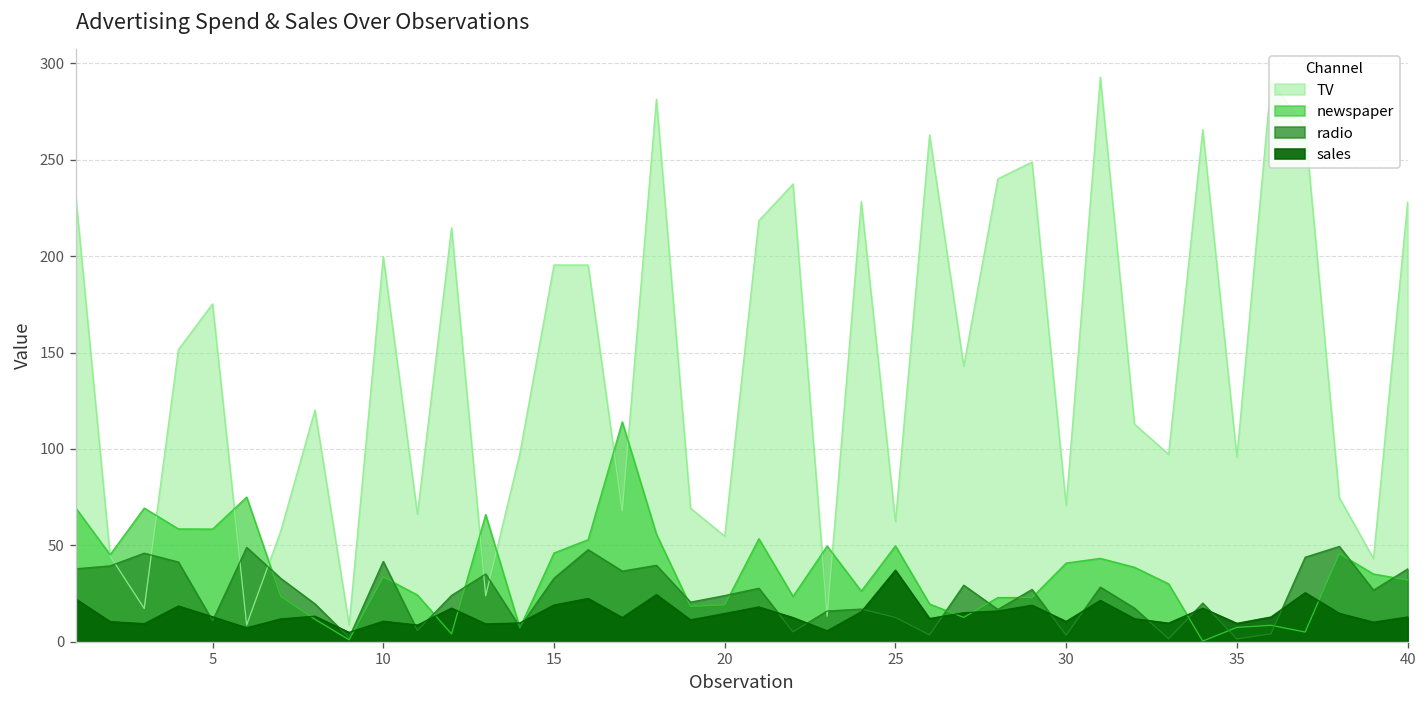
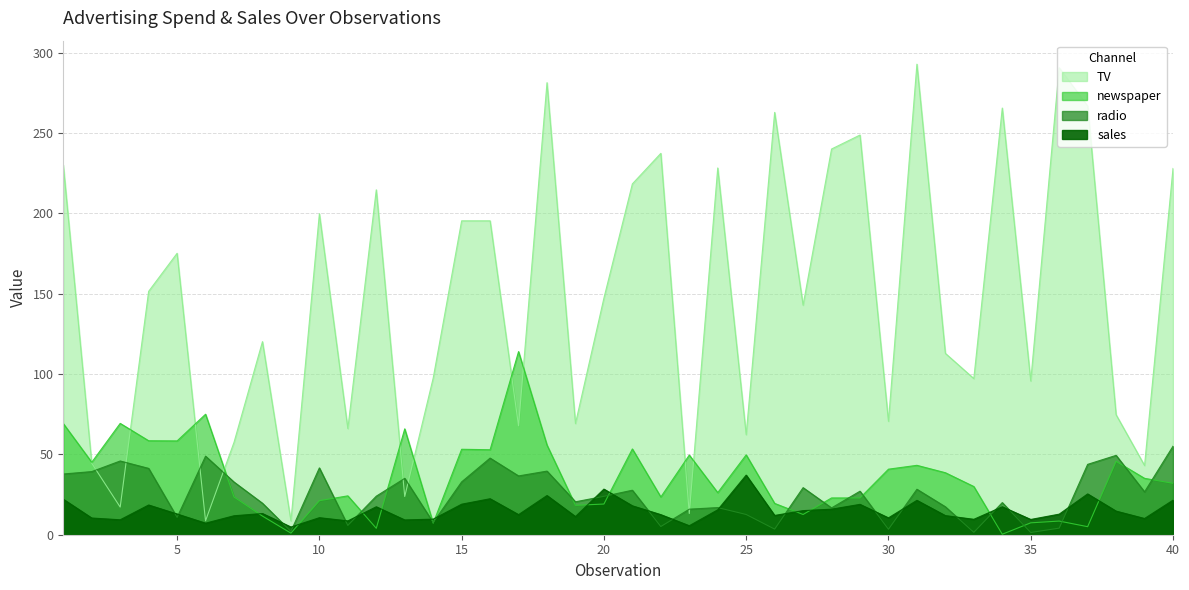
newspaper, 10: 34 -> 21
newspaper, 15: 46 -> 53
TV, 20: 55 -> 147
sales, 20: 15 -> 28
radio, 40: 38 -> 55
sales, 40: 13 -> 22
